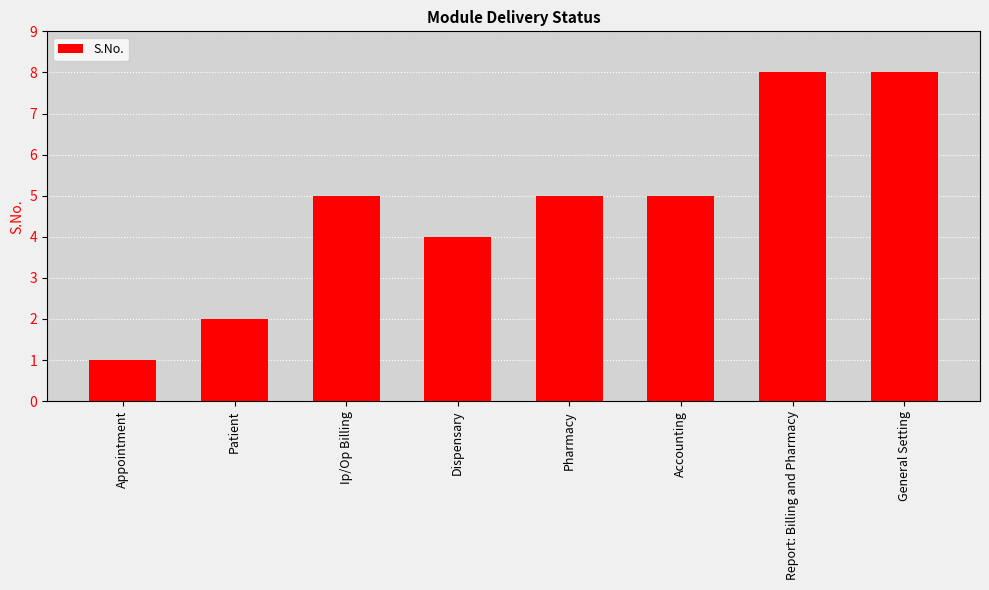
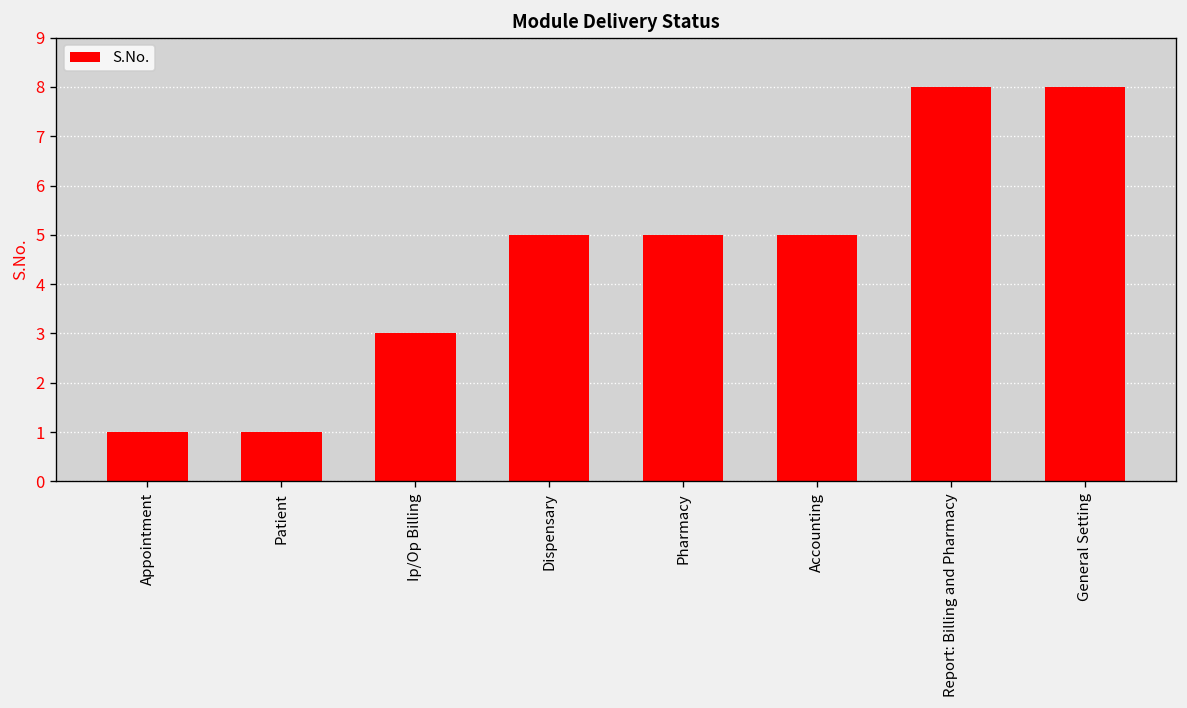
Patient: 2 -> 1
Ip/Op Billing: 5 -> 3
Dispensary: 4 -> 5
